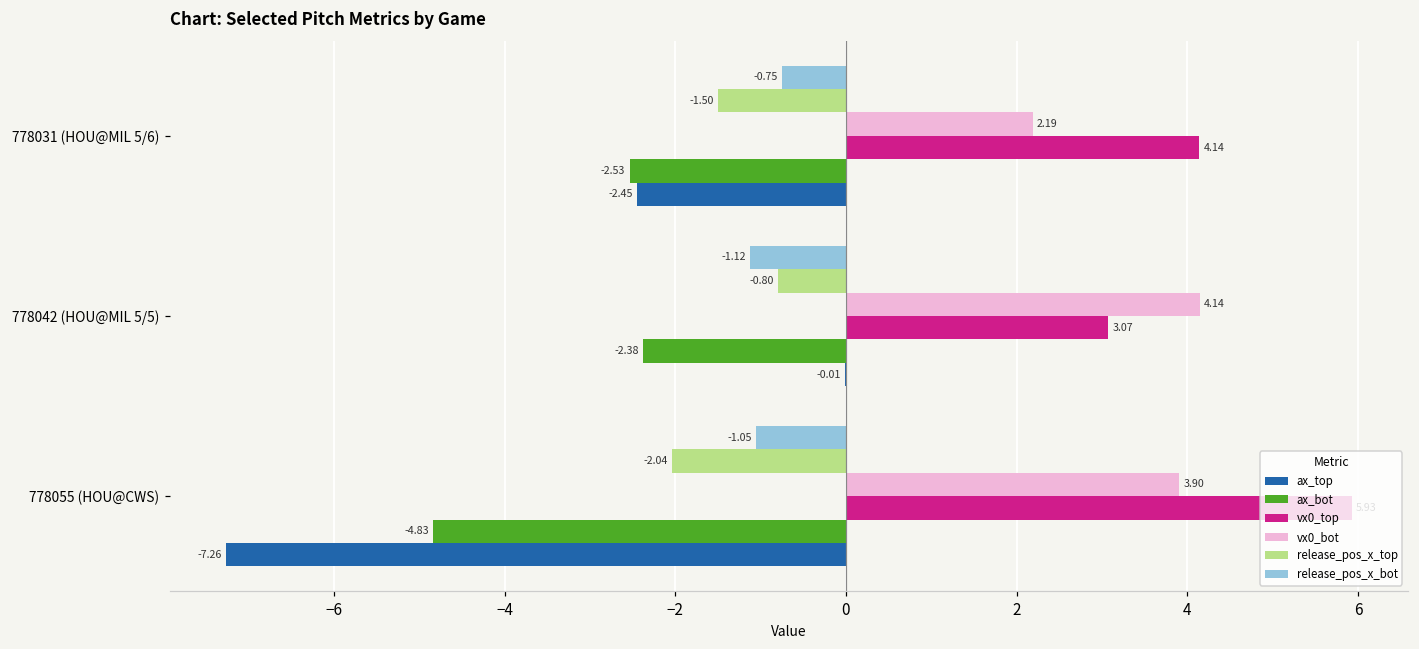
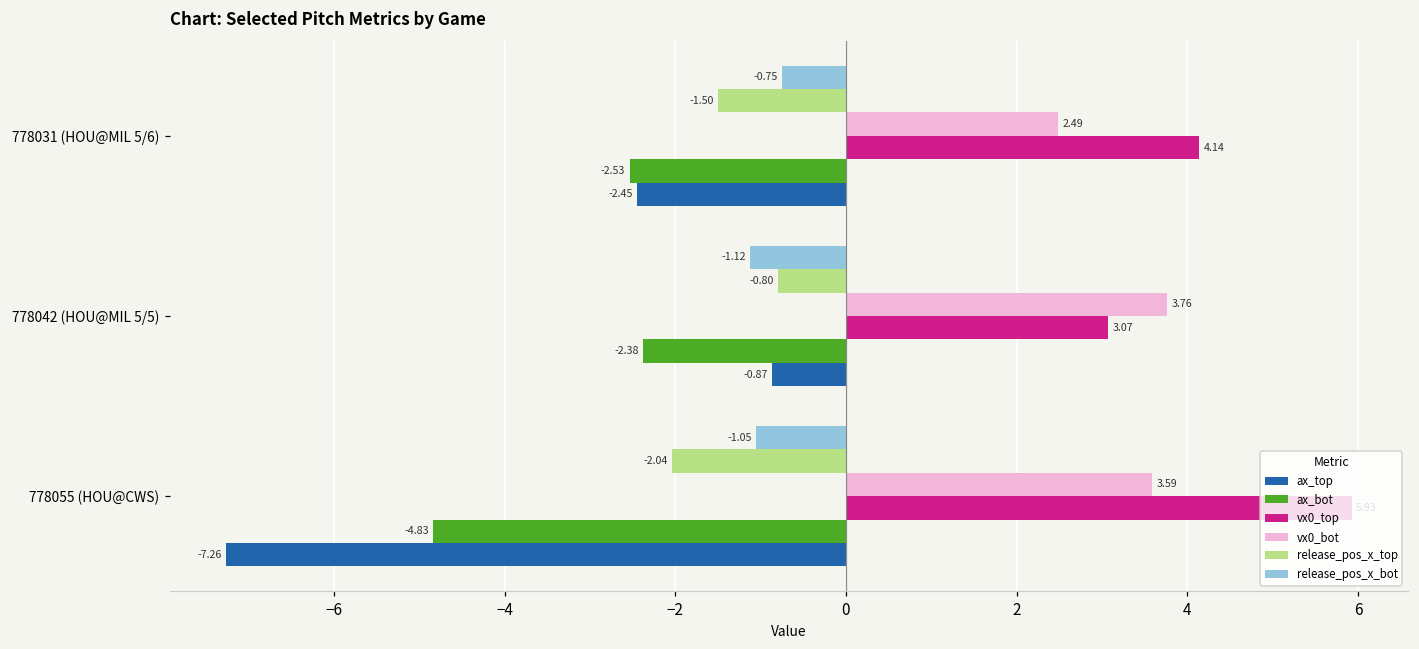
vx0_bot, 778031 (HOU@MIL 5/6): 2.19 -> 2.49
vx0_bot, 778042 (HOU@MIL 5/5): 4.14 -> 3.76
ax_top, 778042 (HOU@MIL 5/5): -0.01 -> -0.87
vx0_bot, 778055 (HOU@CWS): 3.90 -> 3.59
